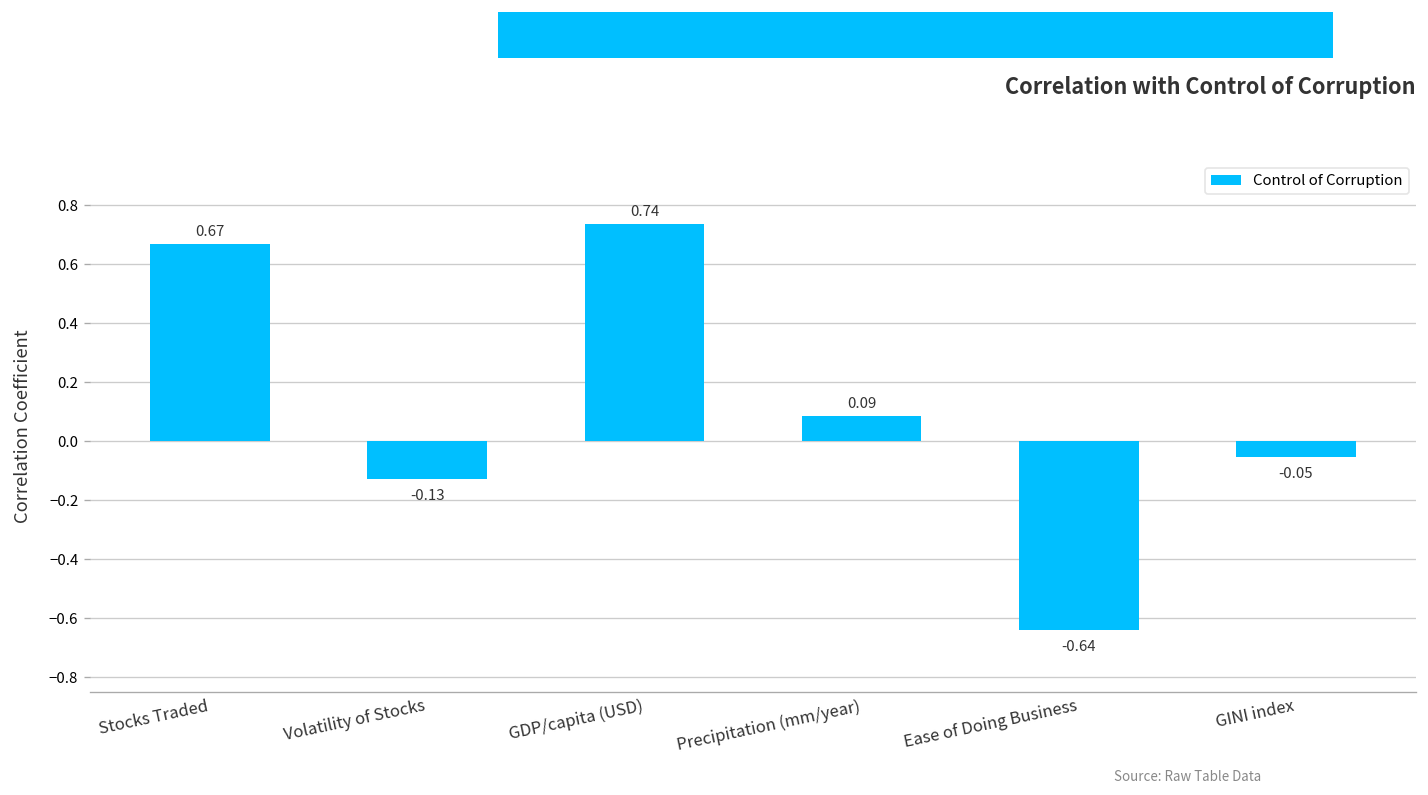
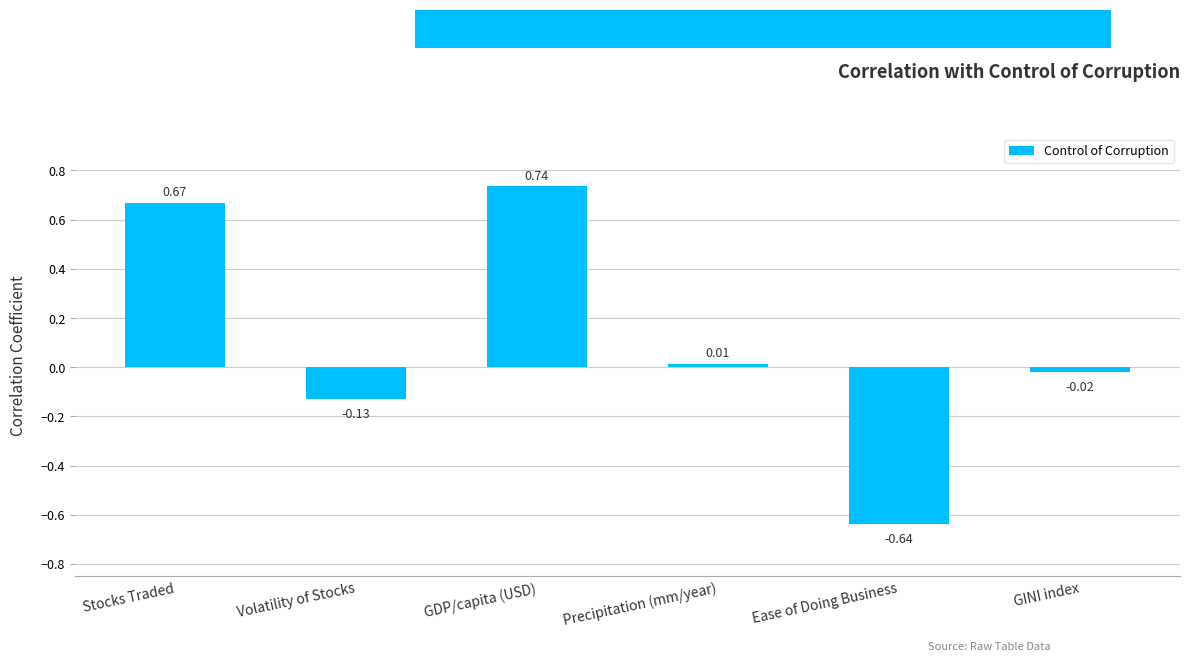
Precipitation (mm/year): 0.09 -> 0.01
GINI index: -0.05 -> -0.02
